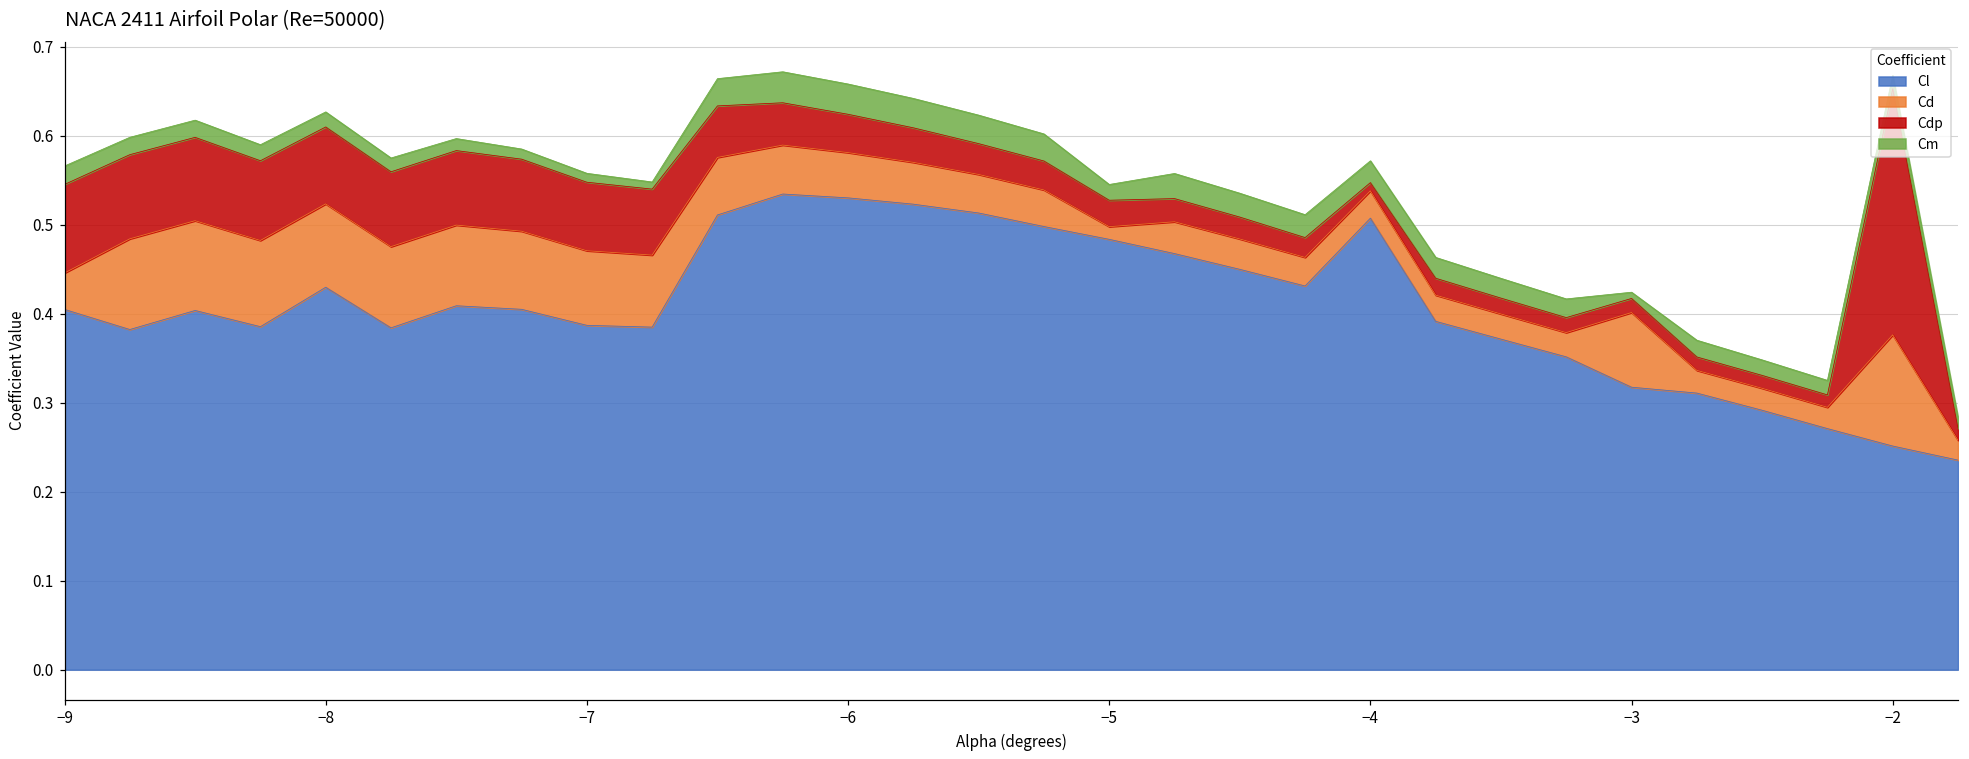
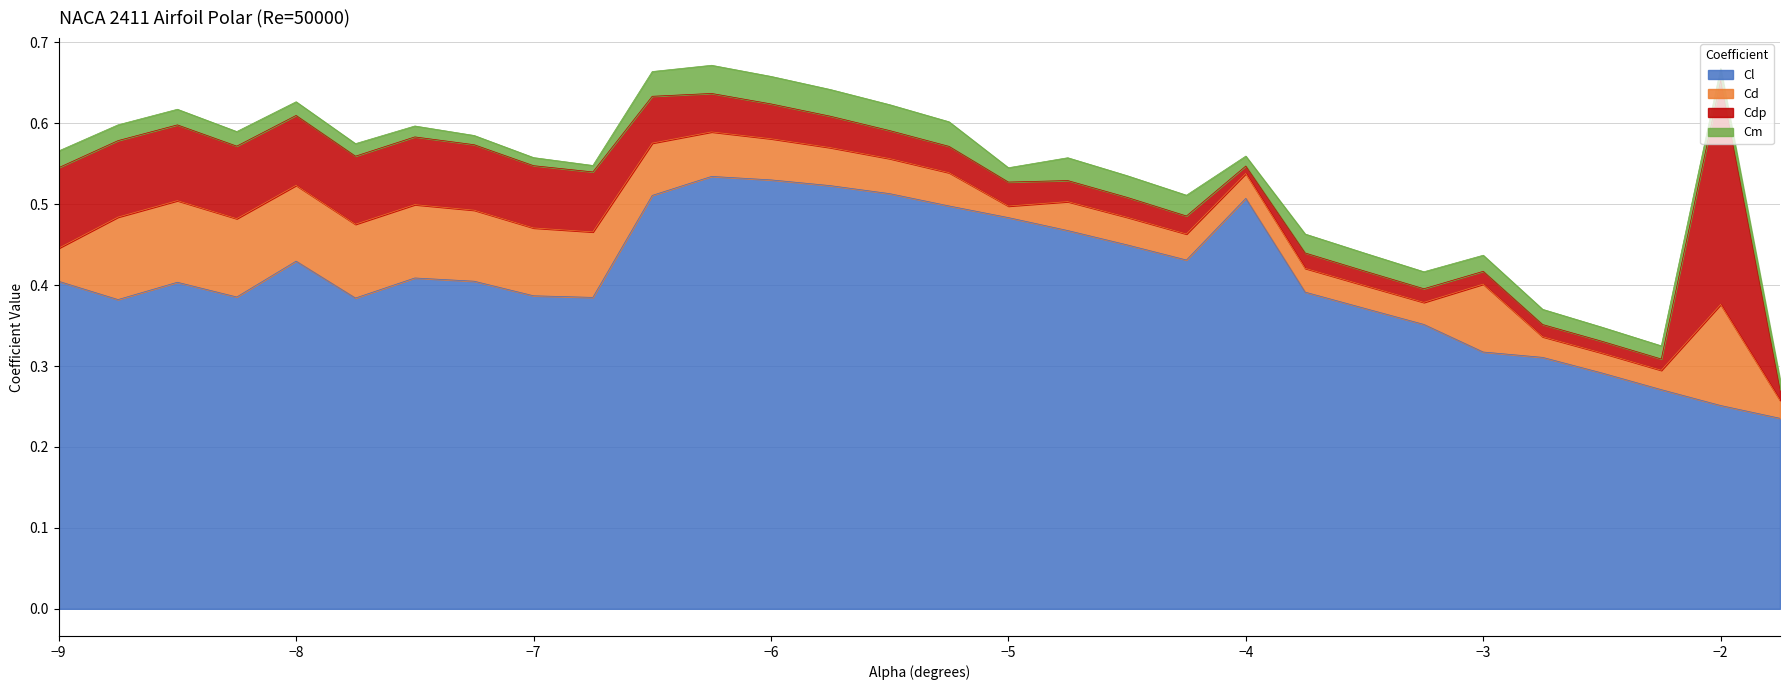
Cm, −4: 0.02 -> 0.01
Cm, −3: 0.01 -> 0.02
